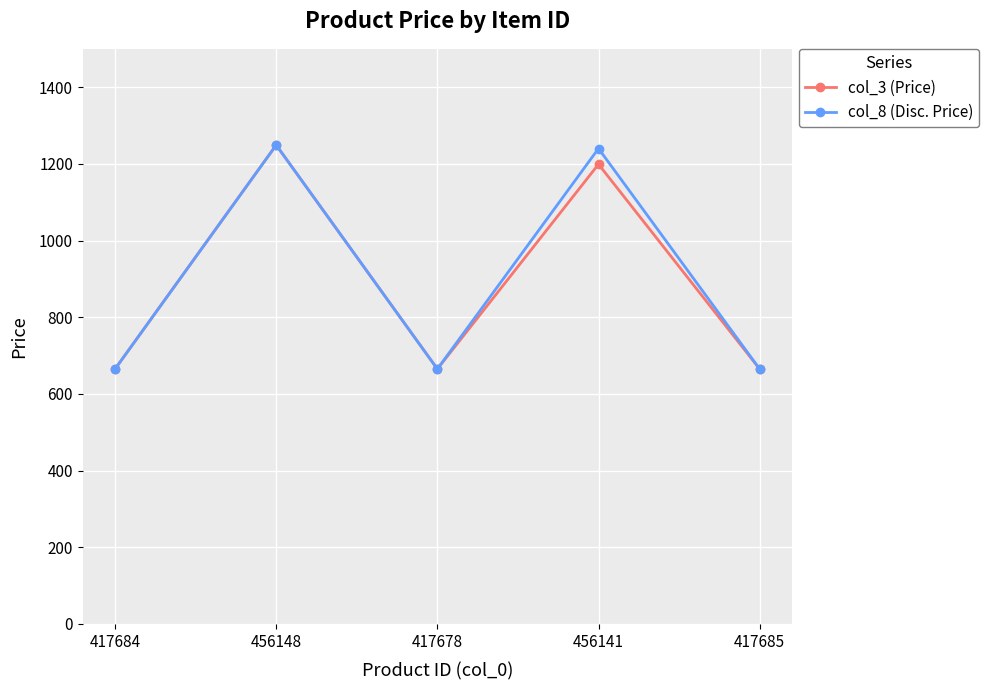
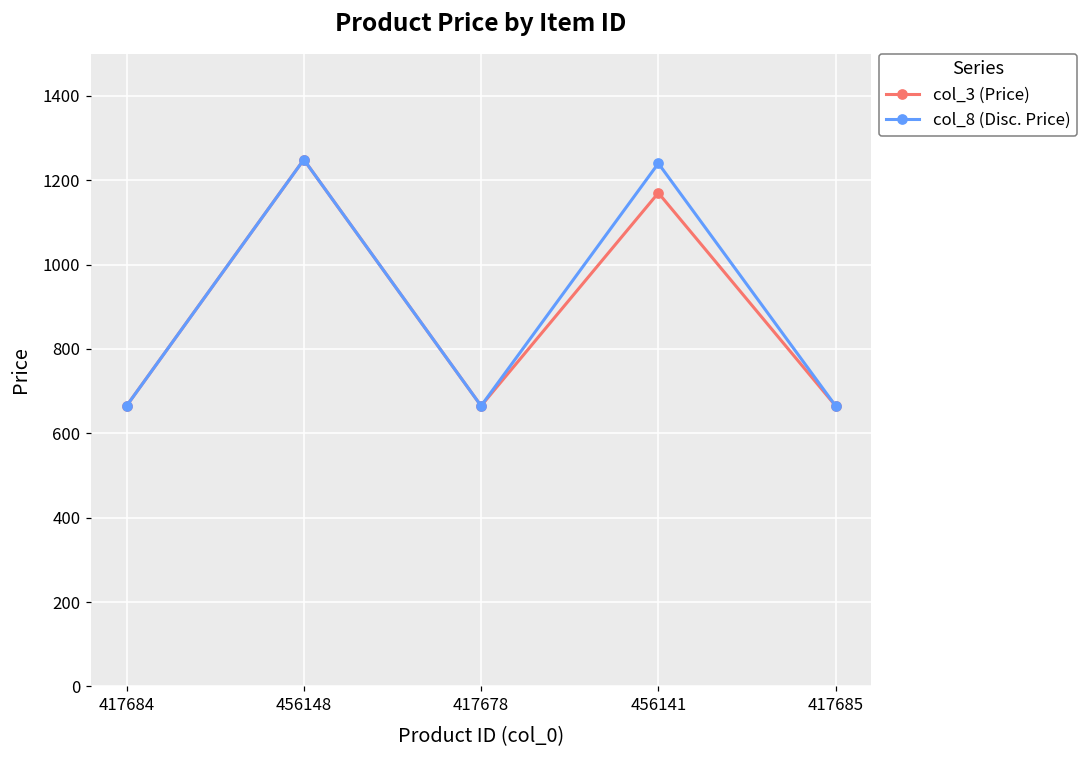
col_3 (Price), 456141: 1200 -> 1170
